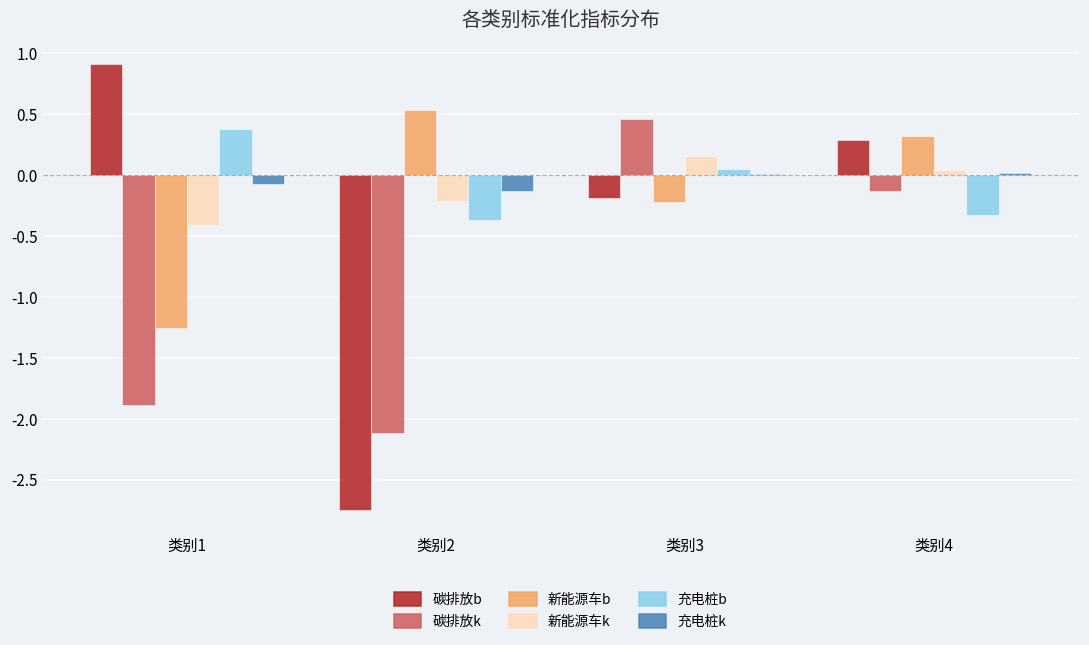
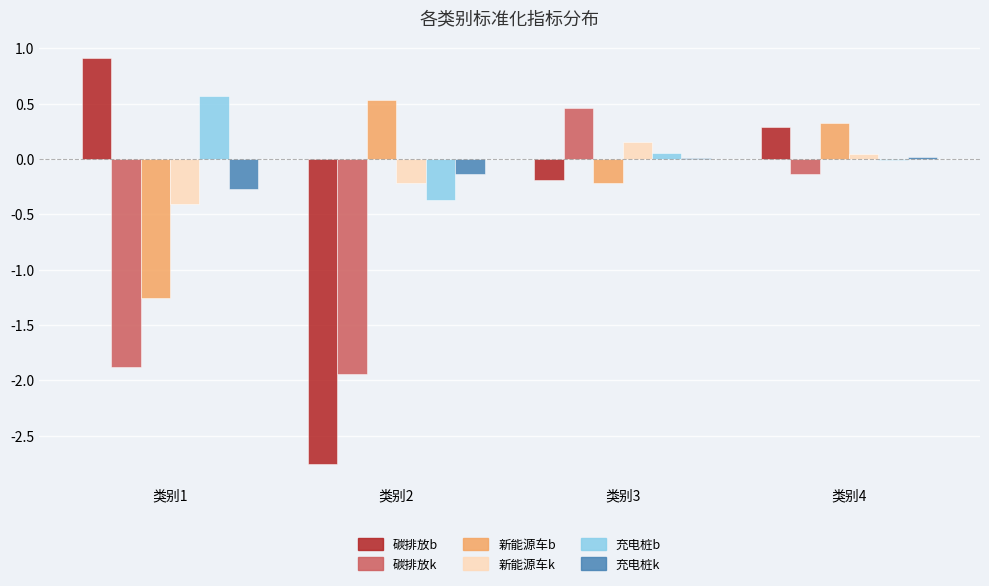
充电桩b, 类别1: 0.38 -> 0.57
充电桩k, 类别1: -0.07 -> -0.28
碳排放k, 类别2: -2.11 -> -1.94
充电桩b, 类别4: -0.33 -> -0.01
